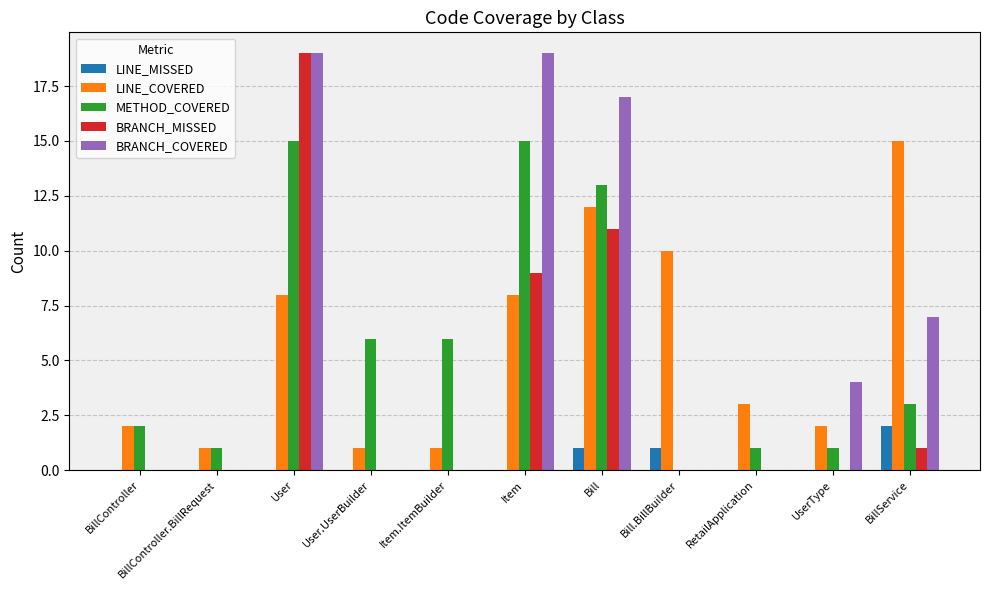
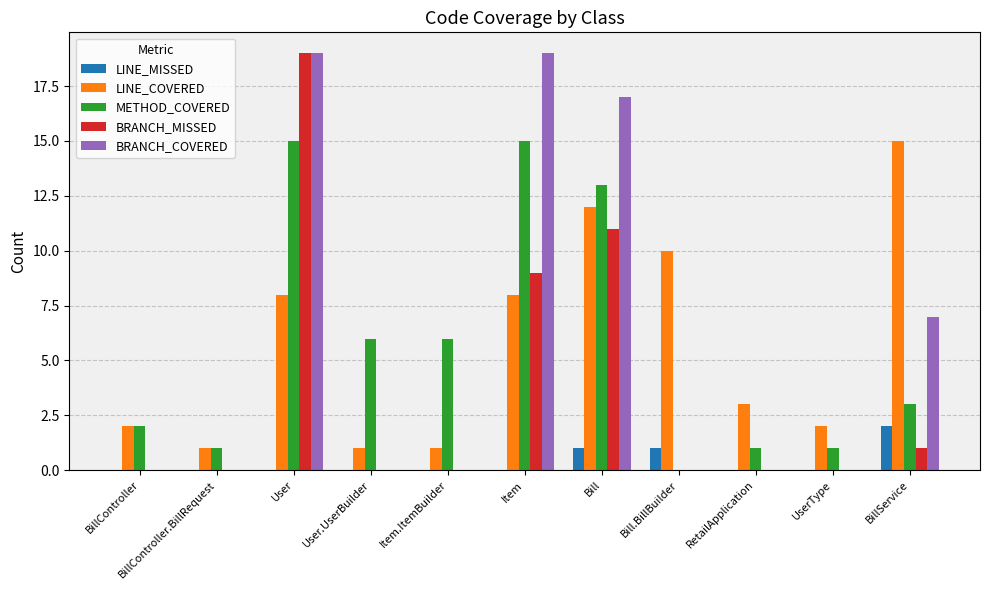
BRANCH_COVERED, UserType: 4 -> 0
